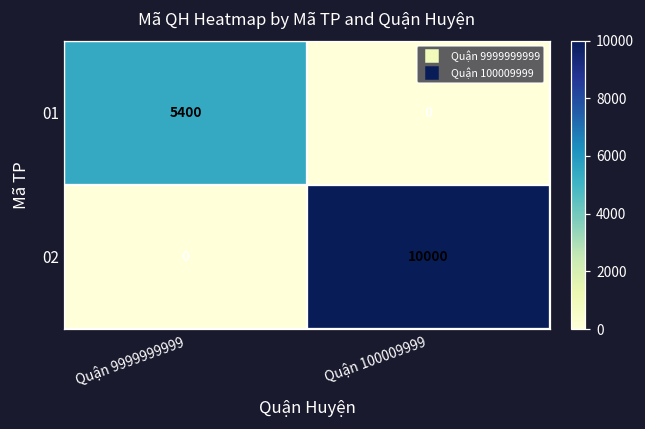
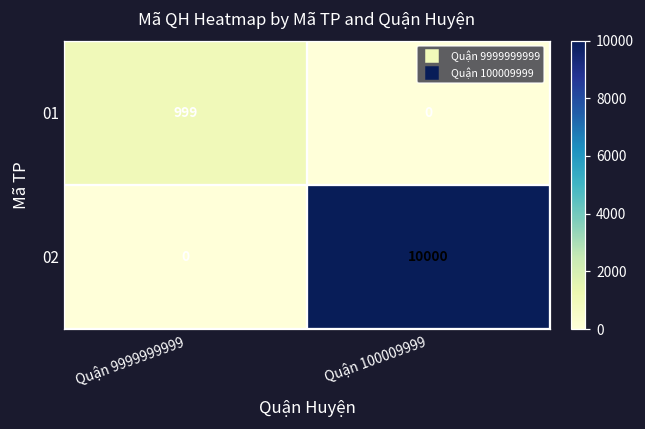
01, Quận 9999999999: 5400 -> 999
